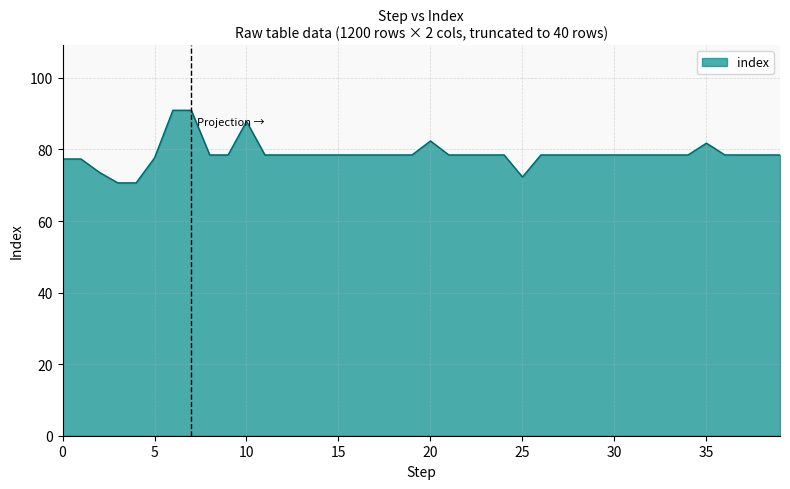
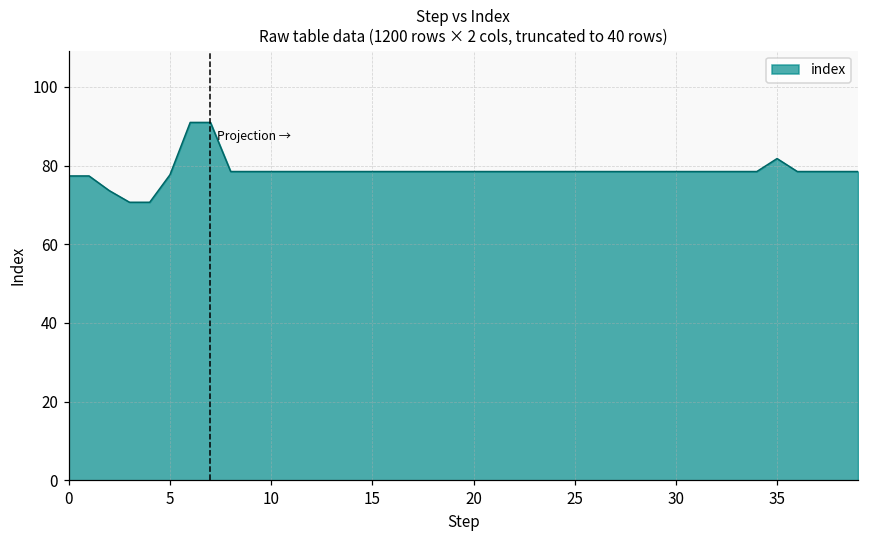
10: 88 -> 78
20: 82 -> 78
25: 72 -> 78
